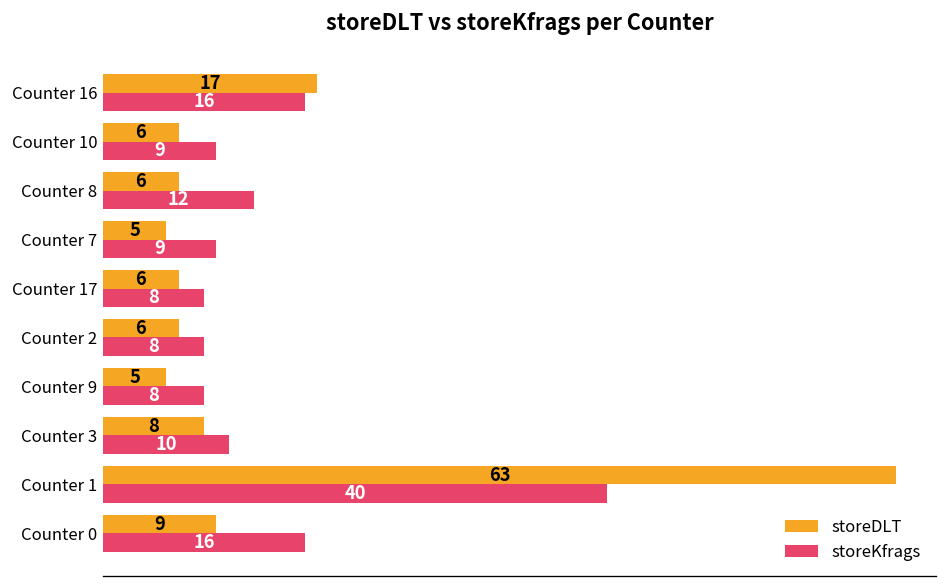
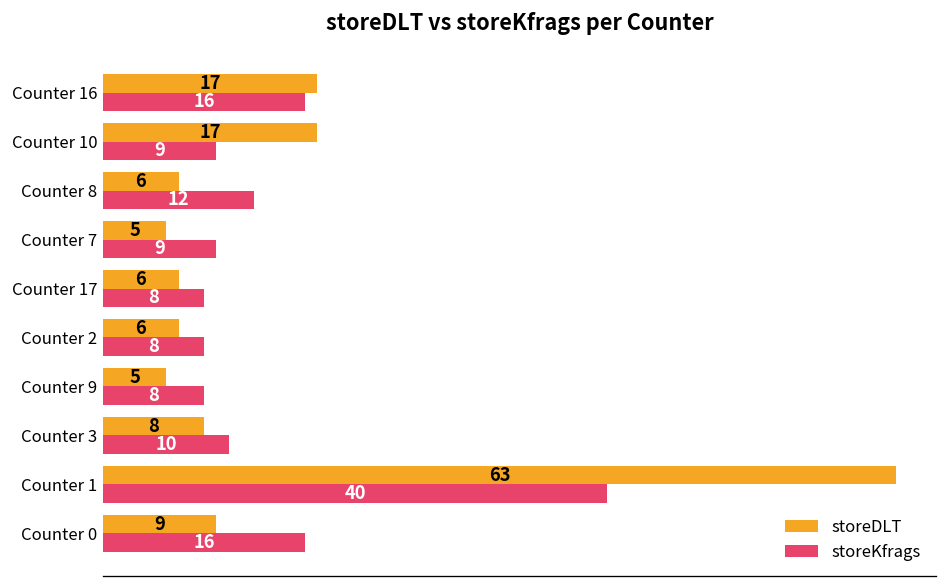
storeDLT, Counter 10: 6 -> 17
